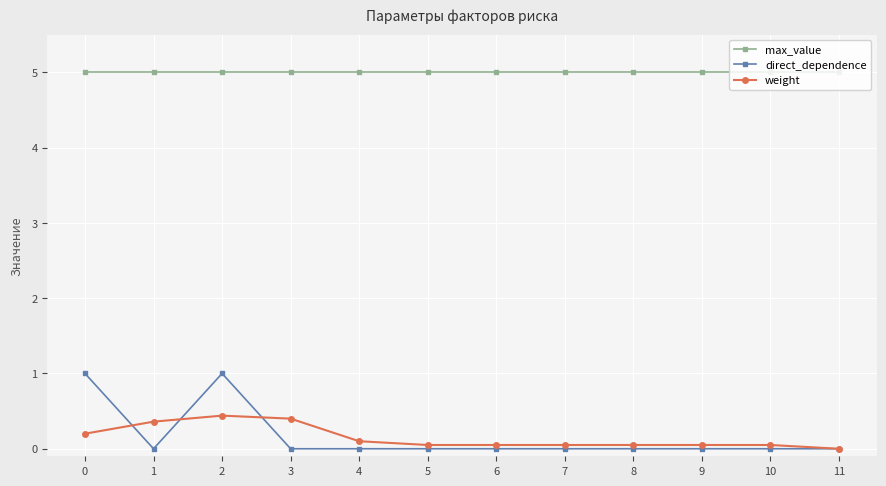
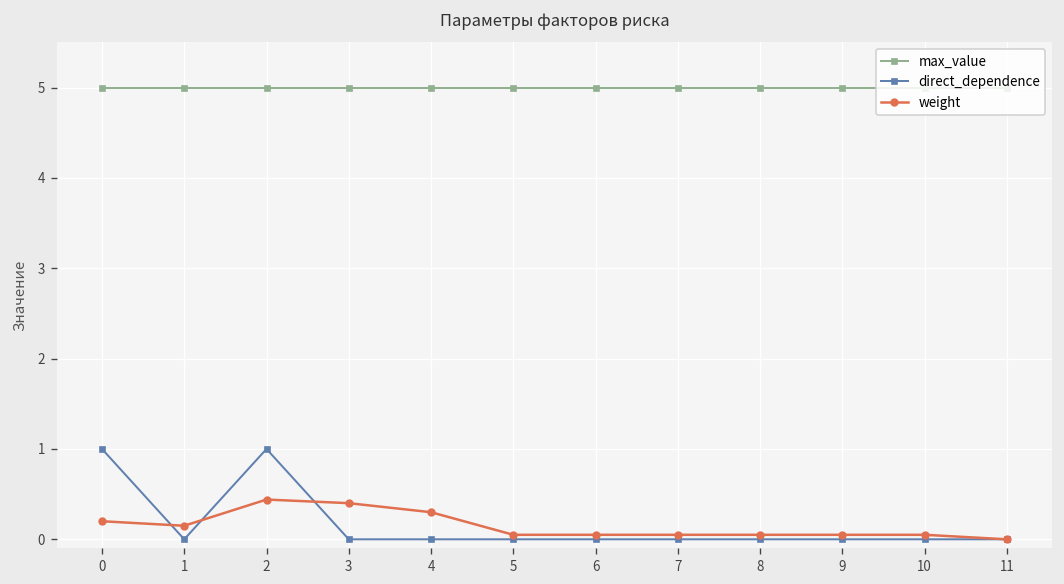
weight, 1: 0.4 -> 0.2
weight, 4: 0.1 -> 0.3
